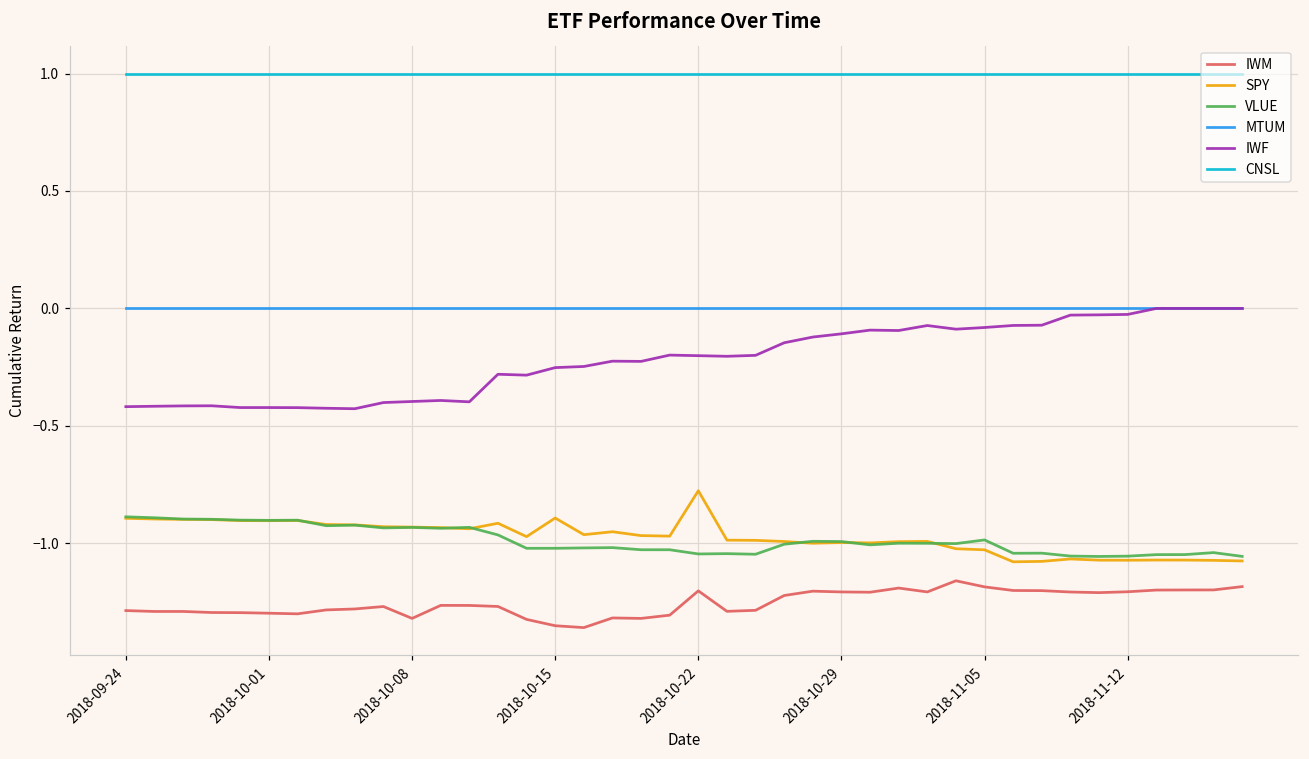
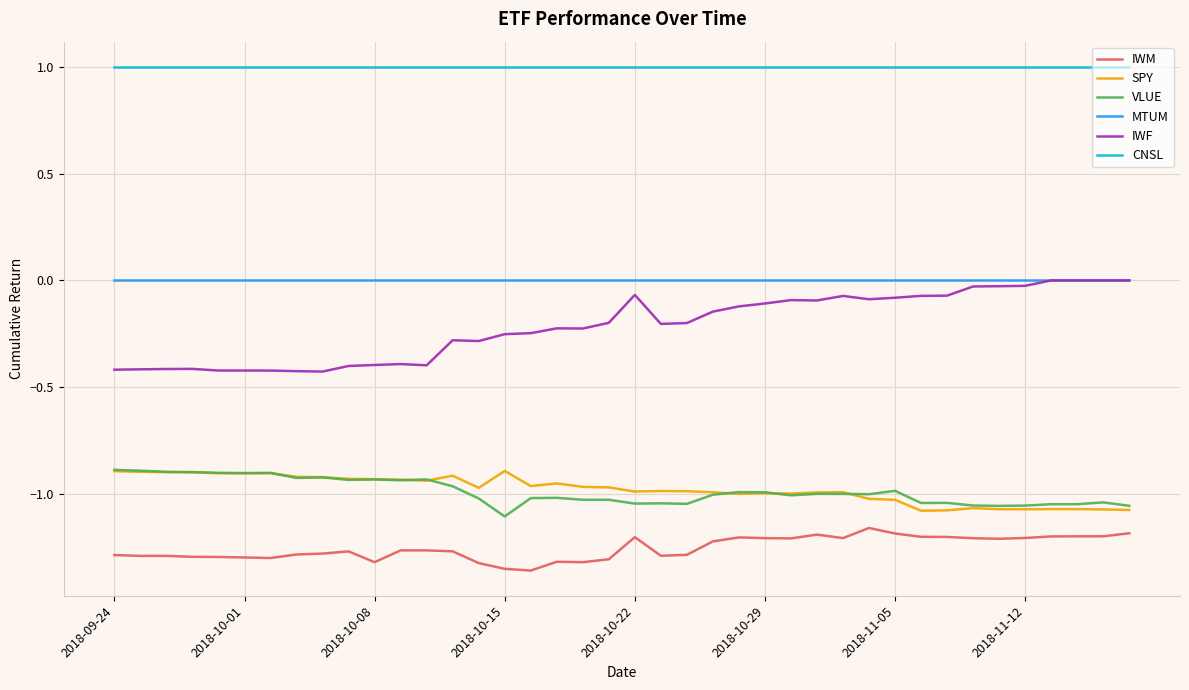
VLUE, 2018-10-15: -1.02 -> -1.11
SPY, 2018-10-22: -0.78 -> -0.99
IWF, 2018-10-22: -0.20 -> -0.07
